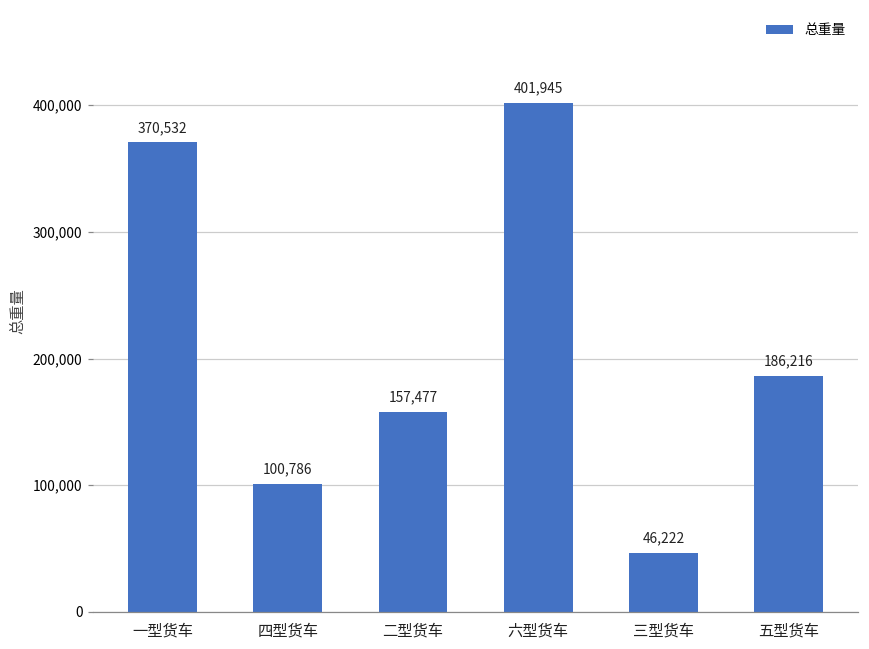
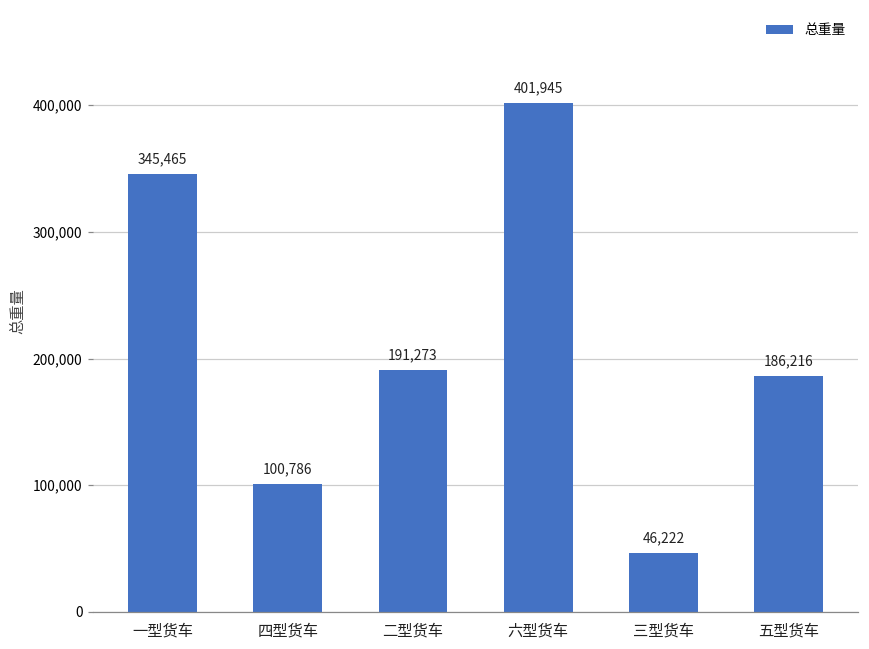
一型货车: 370,532 -> 345,465
二型货车: 157,477 -> 191,273
